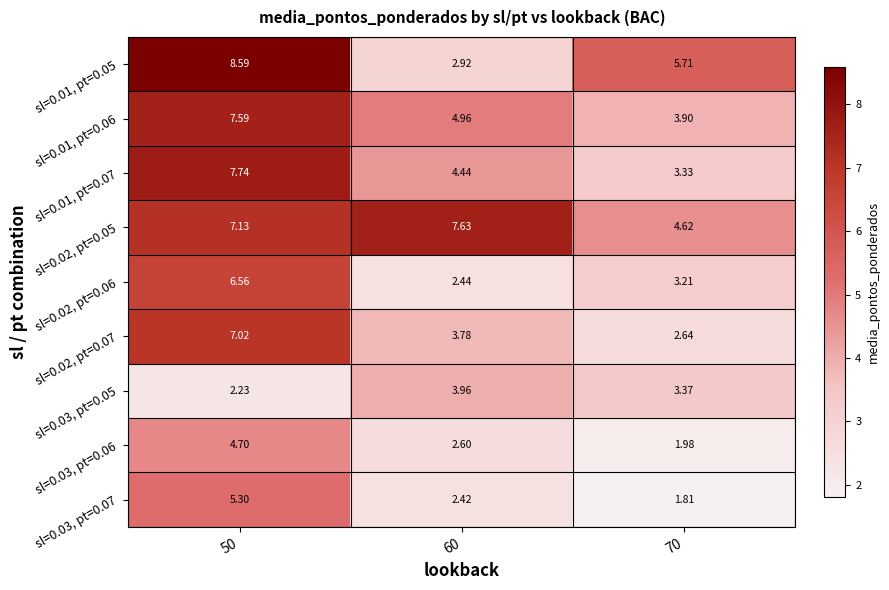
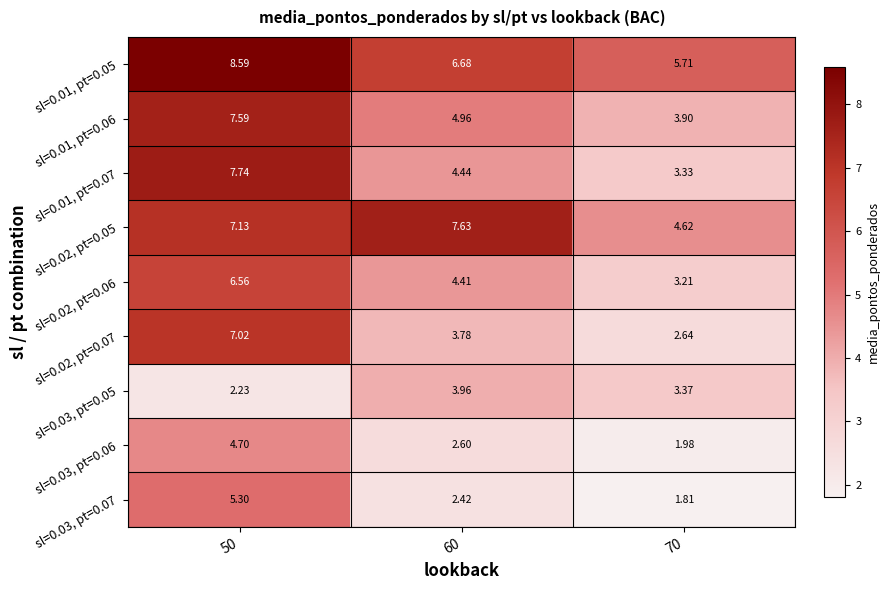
sl=0.01, pt=0.05, 60: 2.92 -> 6.68
sl=0.02, pt=0.06, 60: 2.44 -> 4.41
